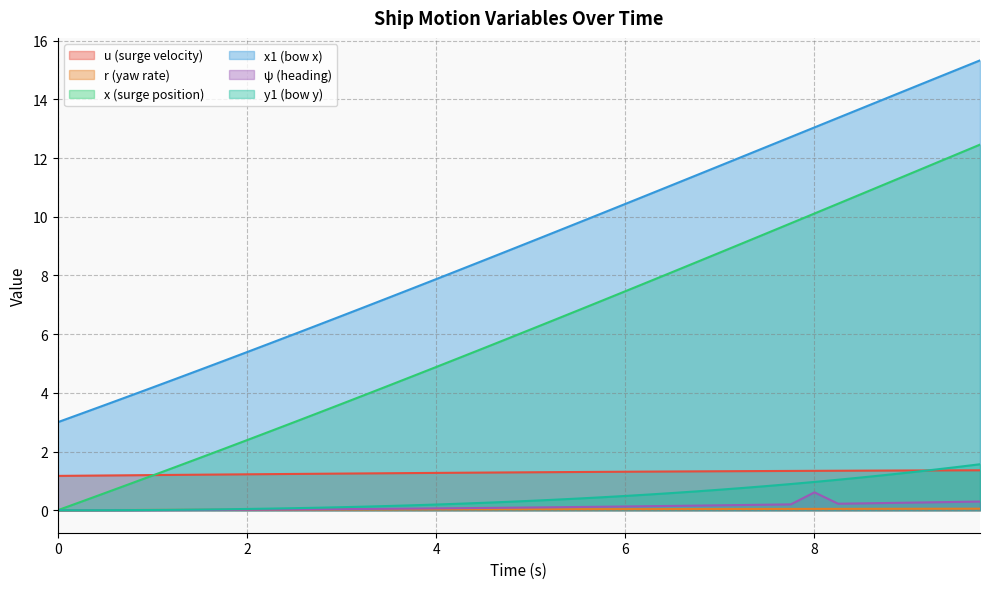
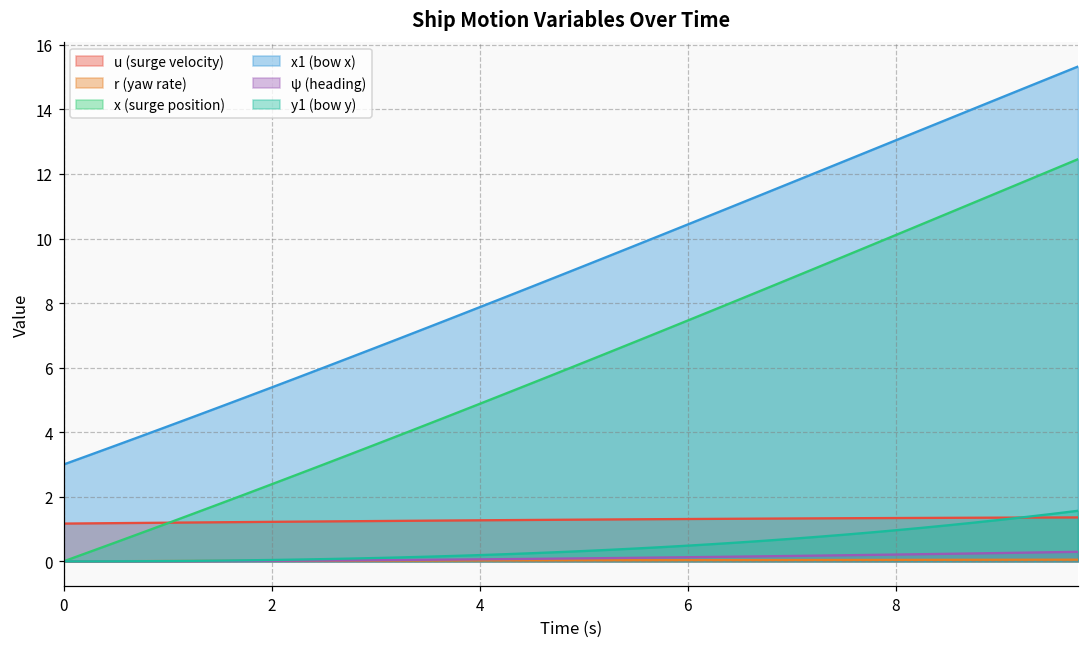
ψ (heading), 8: 0.6 -> 0.2
